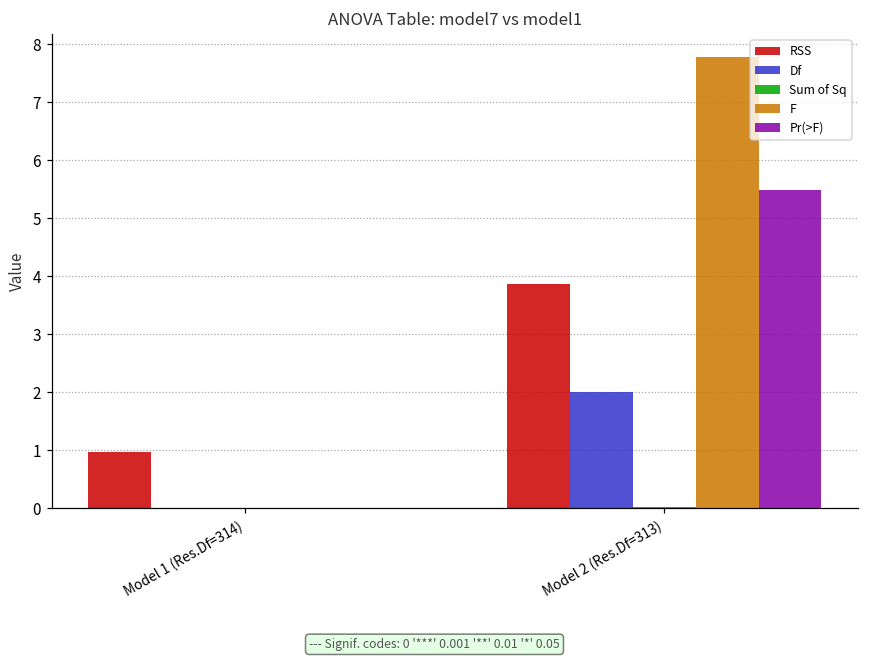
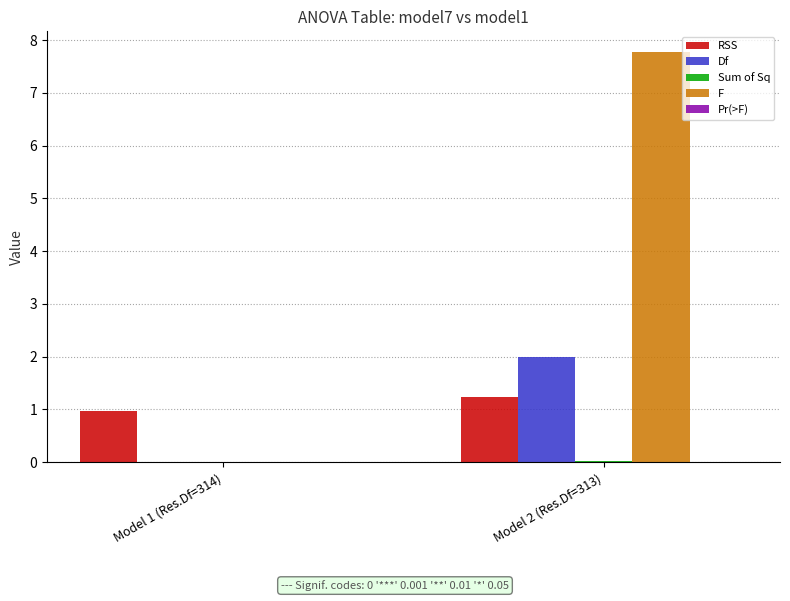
RSS, Model 2 (Res.Df=313): 3.9 -> 1.2
Pr(>F), Model 2 (Res.Df=313): 5.5 -> 0.0
